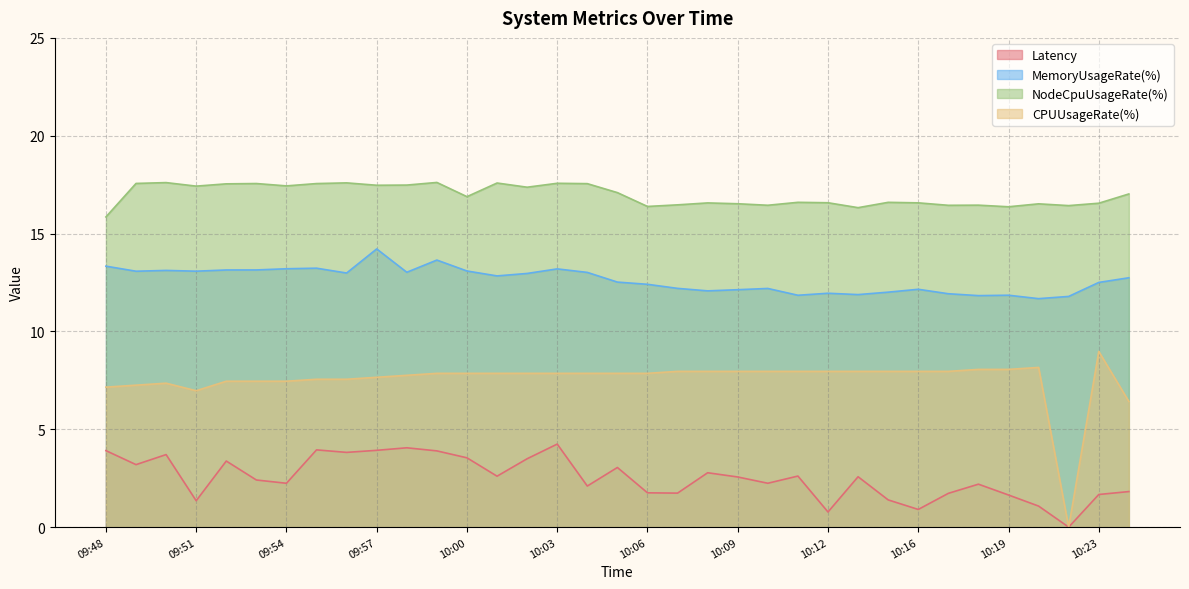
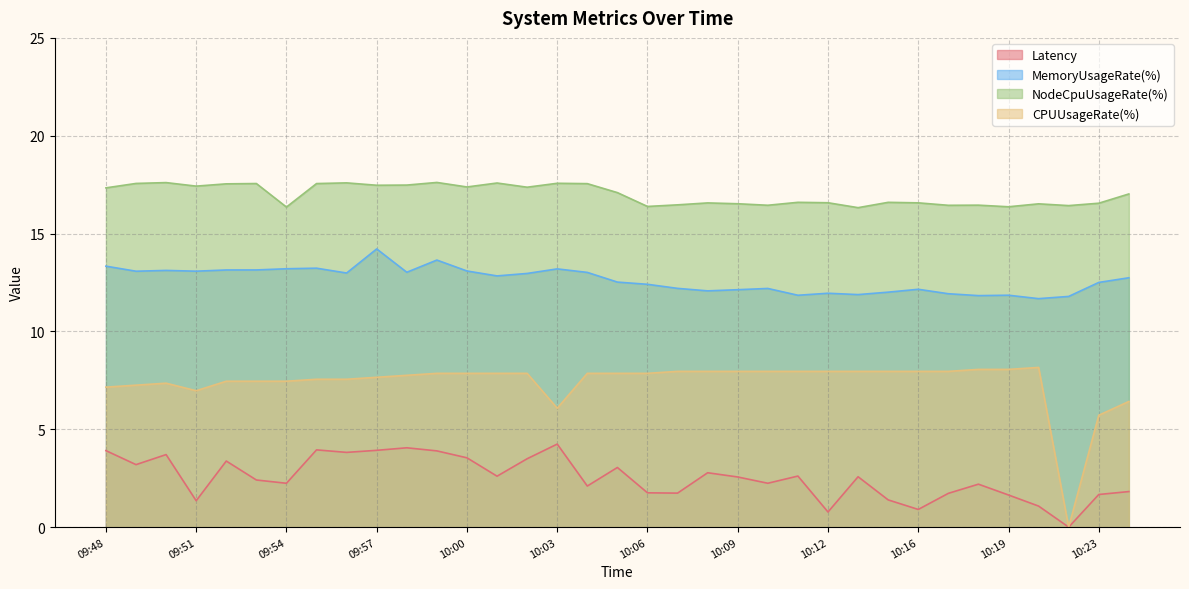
NodeCpuUsageRate(%), 09:48: 15.9 -> 17.3
NodeCpuUsageRate(%), 09:54: 17.4 -> 16.4
NodeCpuUsageRate(%), 10:00: 16.9 -> 17.4
CPUUsageRate(%), 10:03: 7.9 -> 6.1
CPUUsageRate(%), 10:23: 9.0 -> 5.7
